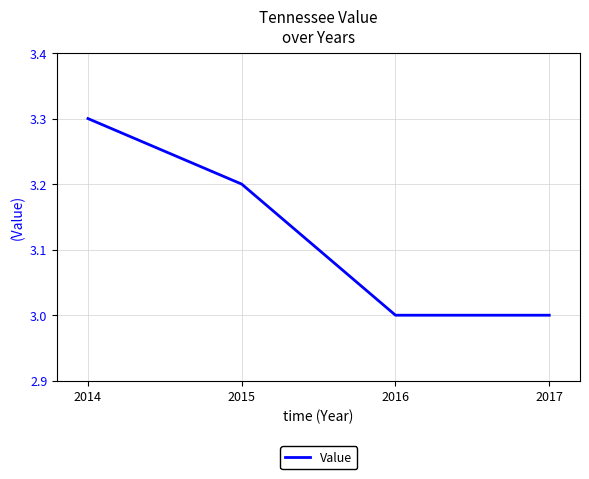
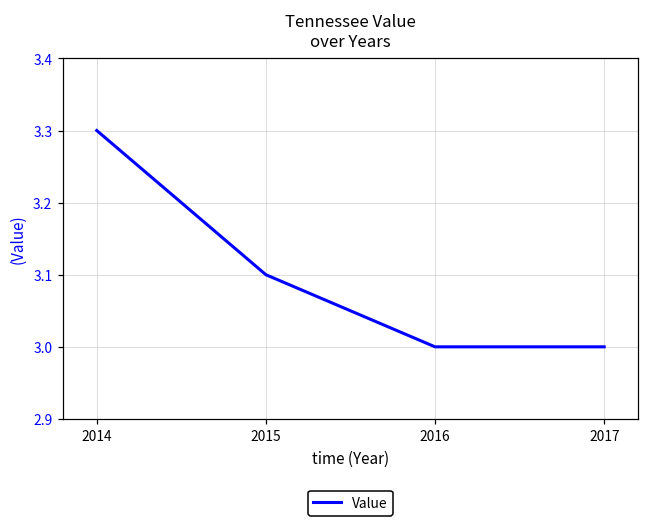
2015: 3.2 -> 3.1
